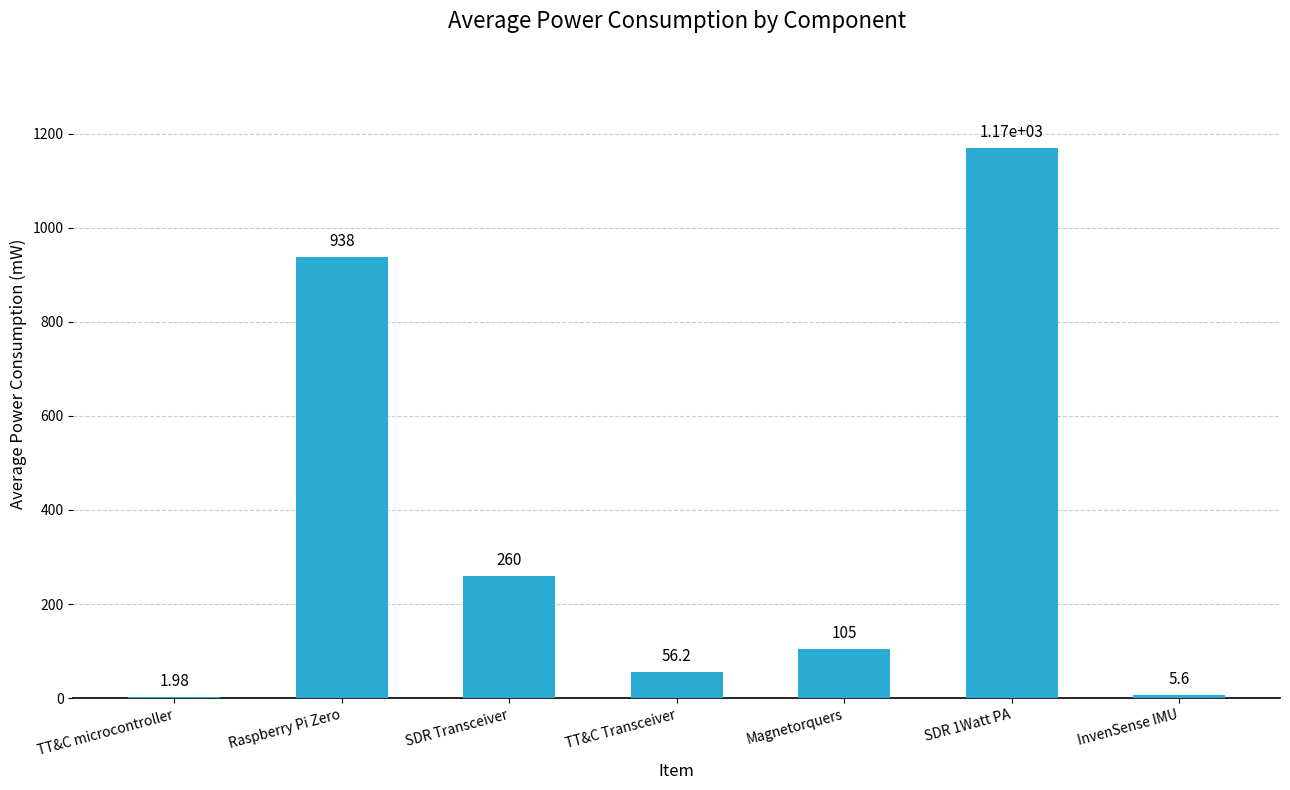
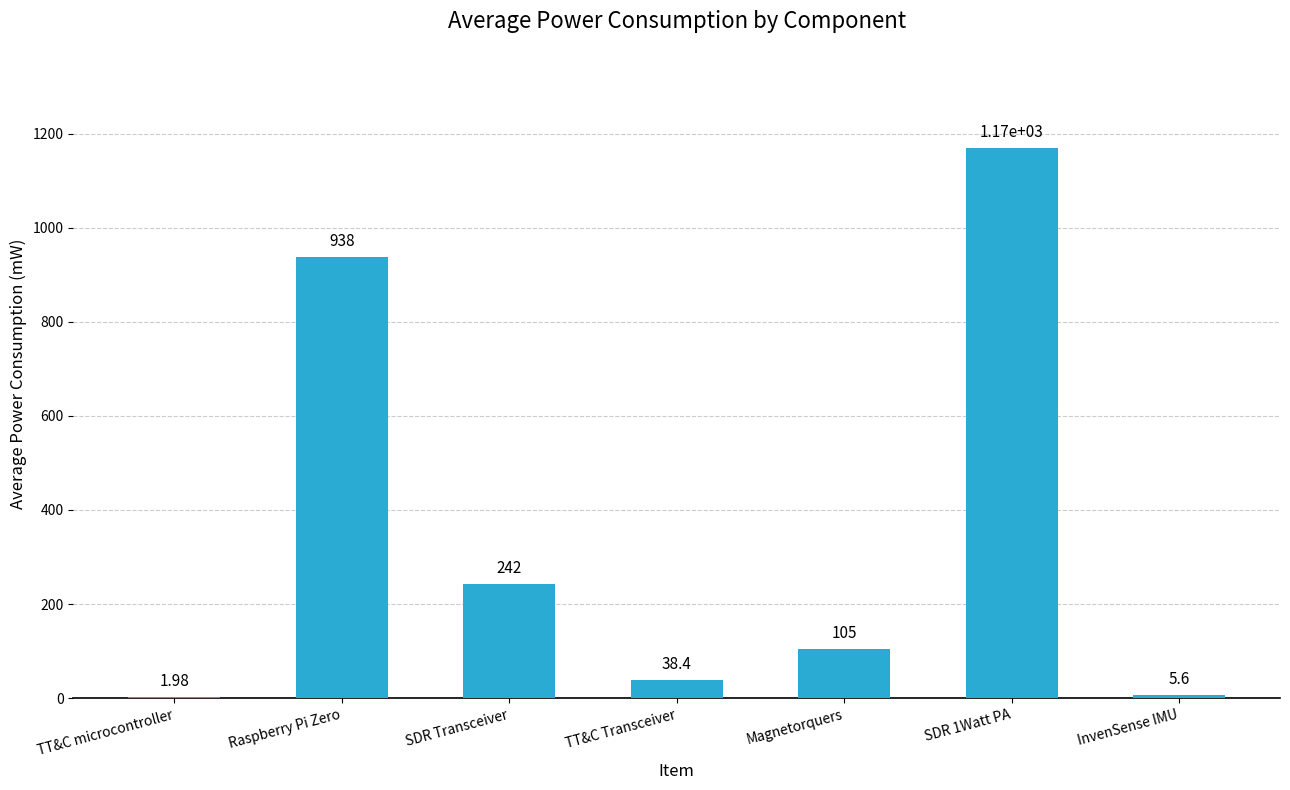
SDR Transceiver: 260 -> 242
TT&C Transceiver: 56.2 -> 38.4
